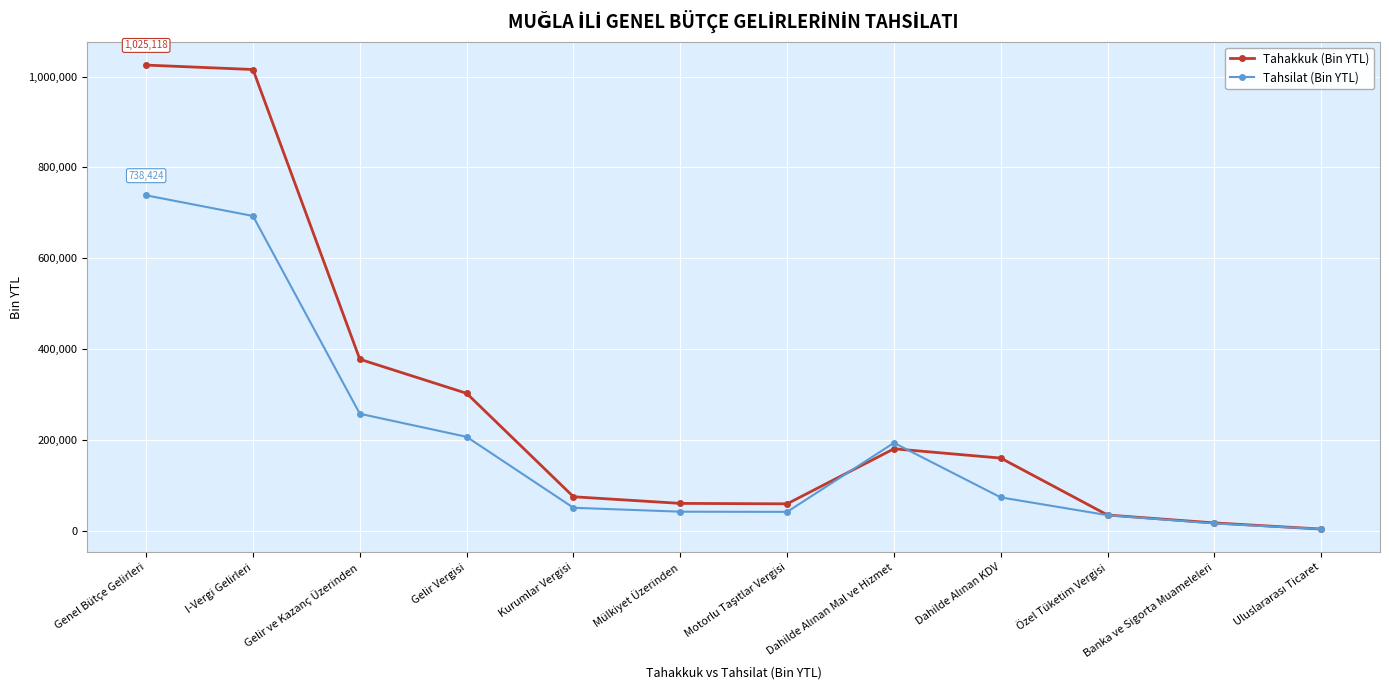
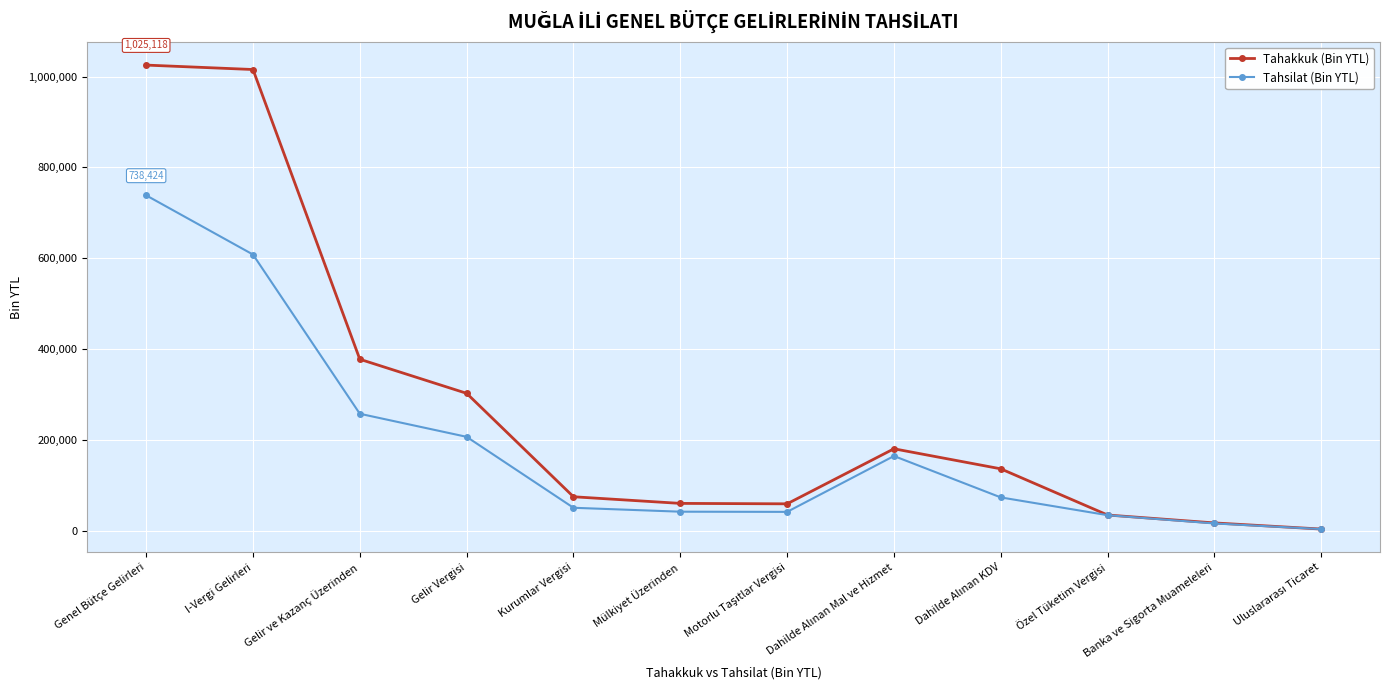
Tahsilat (Bin YTL), I-Vergi Gelirleri: 690,000 -> 610,000
Tahsilat (Bin YTL), Dahilde Alınan Mal ve Hizmet: 190,000 -> 160,000
Tahakkuk (Bin YTL), Dahilde Alınan KDV: 160,000 -> 140,000
